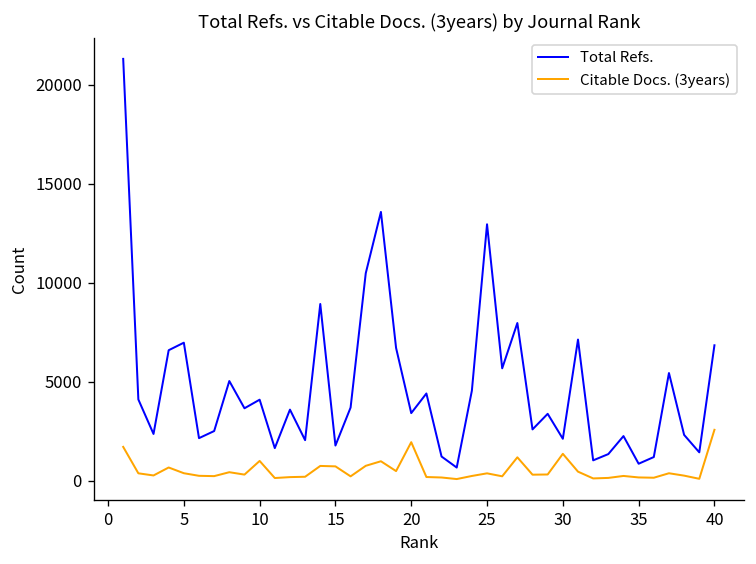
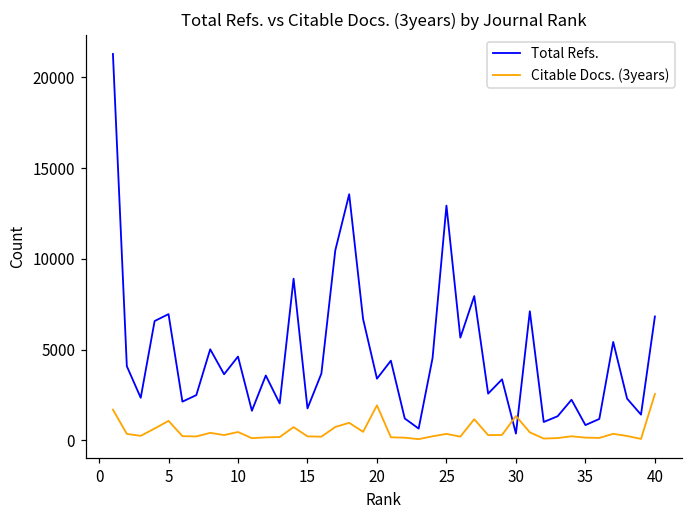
Citable Docs. (3years), 5: 400 -> 1100
Total Refs., 10: 4100 -> 4600
Citable Docs. (3years), 10: 1000 -> 500
Citable Docs. (3years), 15: 700 -> 200
Total Refs., 30: 2100 -> 400
